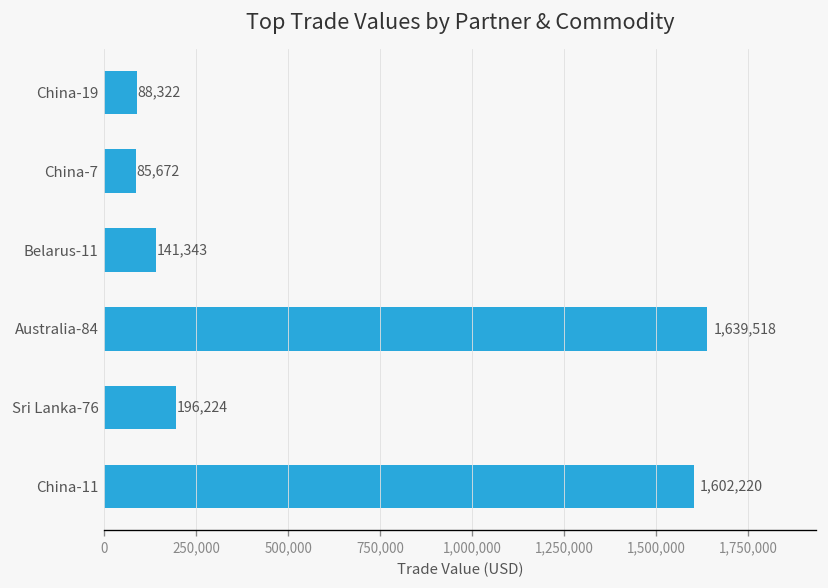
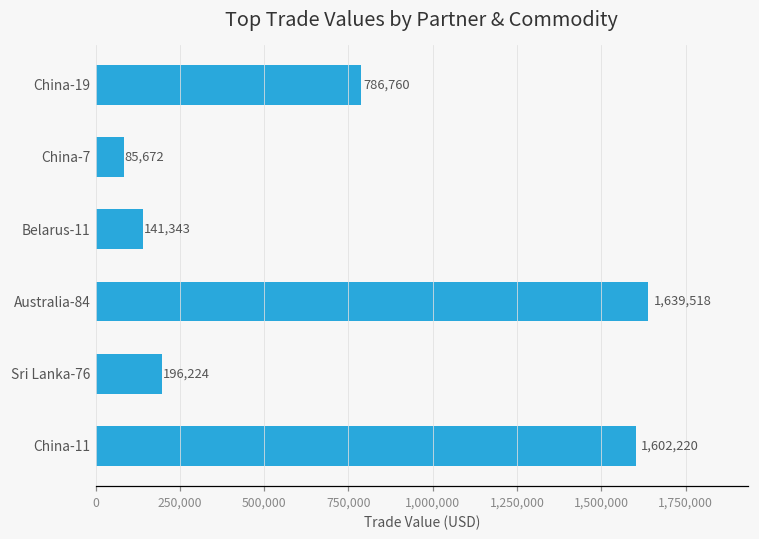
China-19: 88,322 -> 786,760
